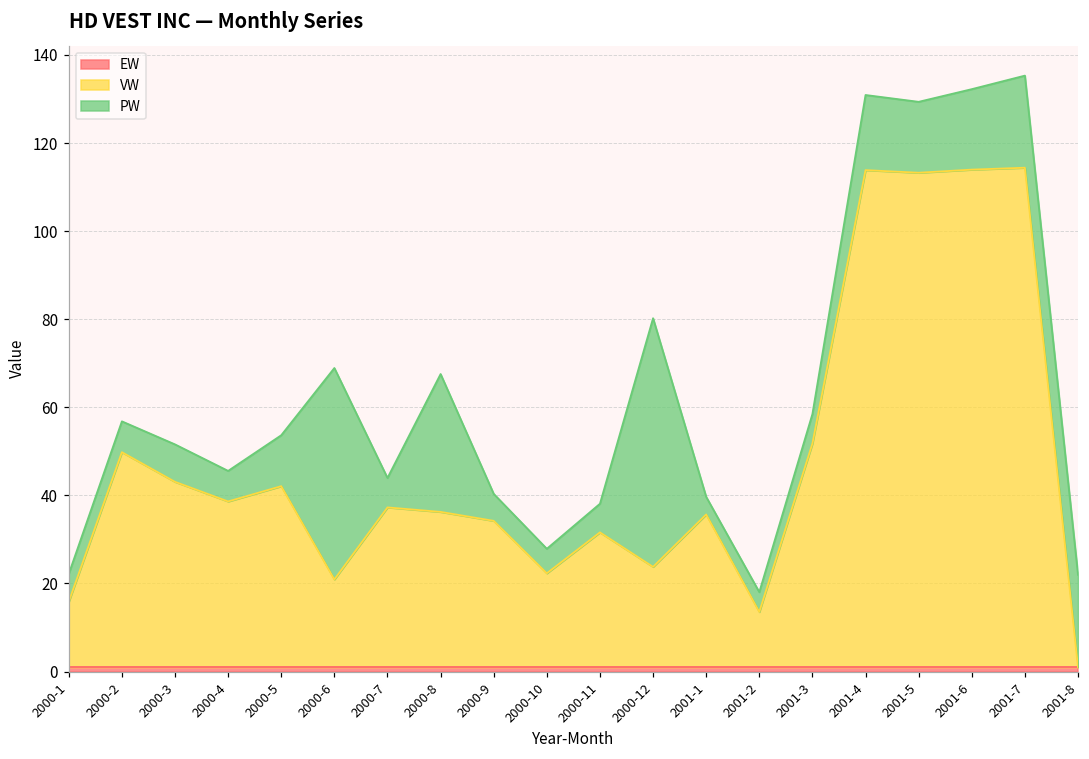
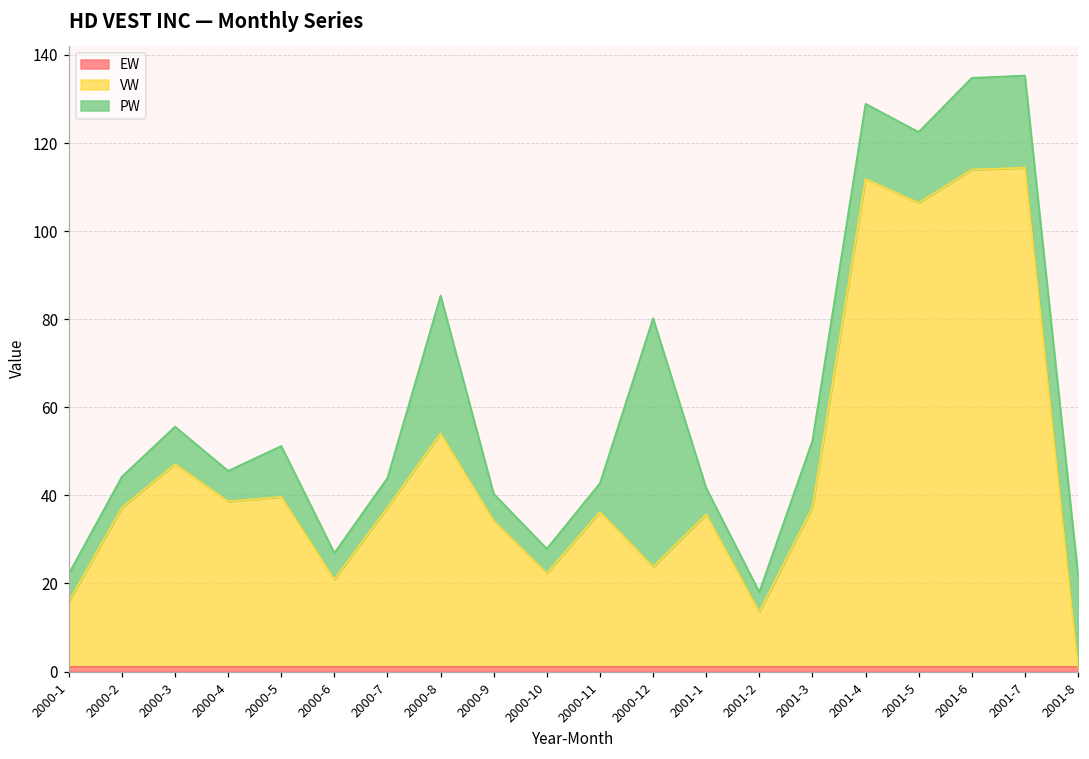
VW, 2000-2: 50 -> 37
VW, 2000-3: 43 -> 47
VW, 2000-5: 42 -> 40
PW, 2000-6: 48 -> 6
VW, 2000-8: 36 -> 54
VW, 2000-11: 32 -> 36
PW, 2001-1: 4 -> 6
VW, 2001-3: 52 -> 37
PW, 2001-3: 7 -> 15
VW, 2001-4: 114 -> 112
VW, 2001-5: 113 -> 106
PW, 2001-6: 18 -> 21
